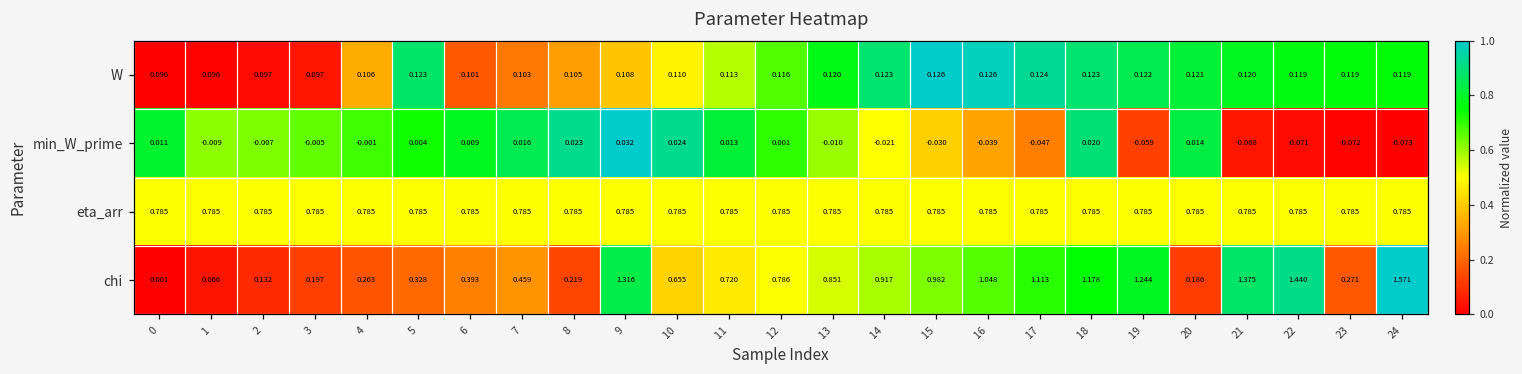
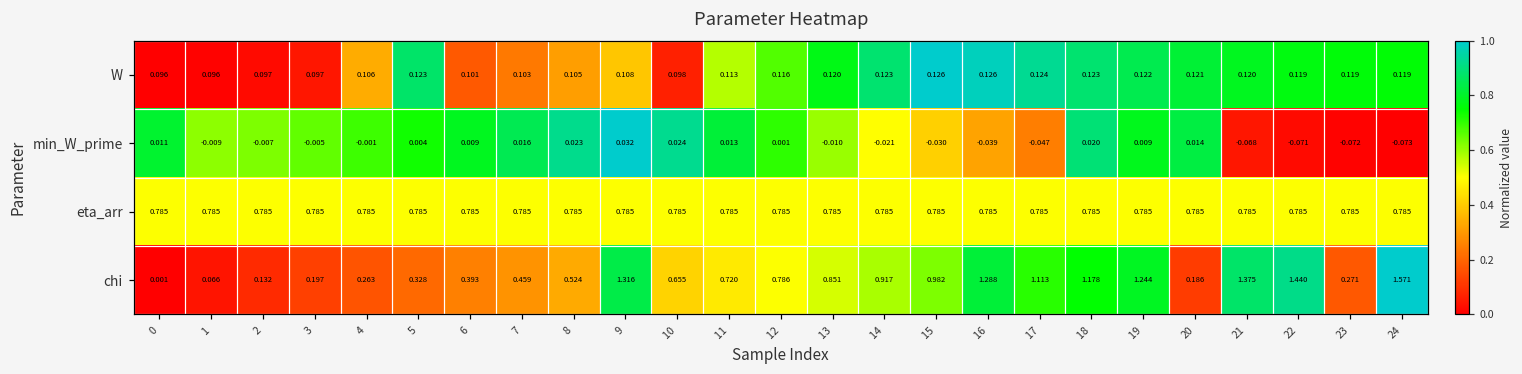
W, 10: 0.110 -> 0.098
min_W_prime, 19: -0.059 -> 0.009
chi, 8: 0.219 -> 0.524
chi, 16: 1.048 -> 1.288
